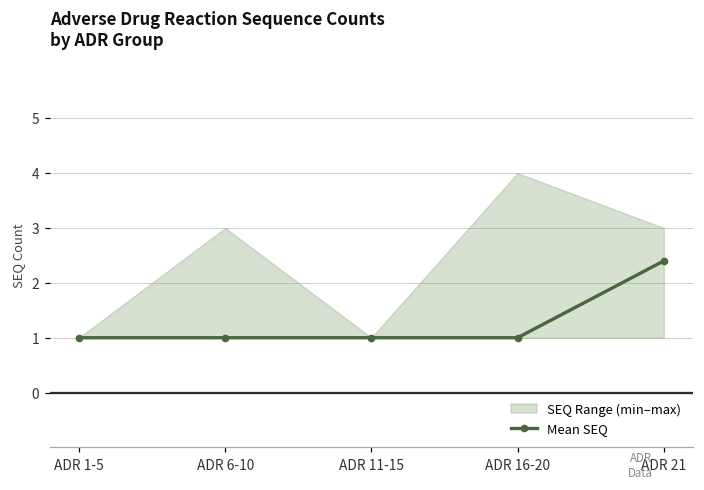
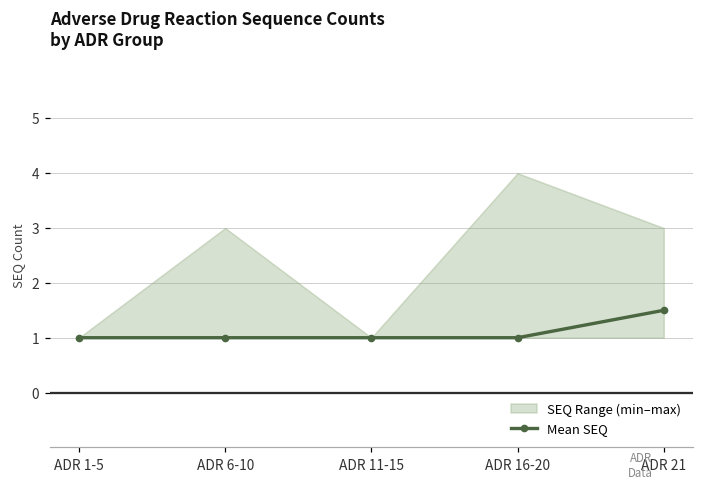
Mean SEQ, ADR 21: 2.4 -> 1.5
